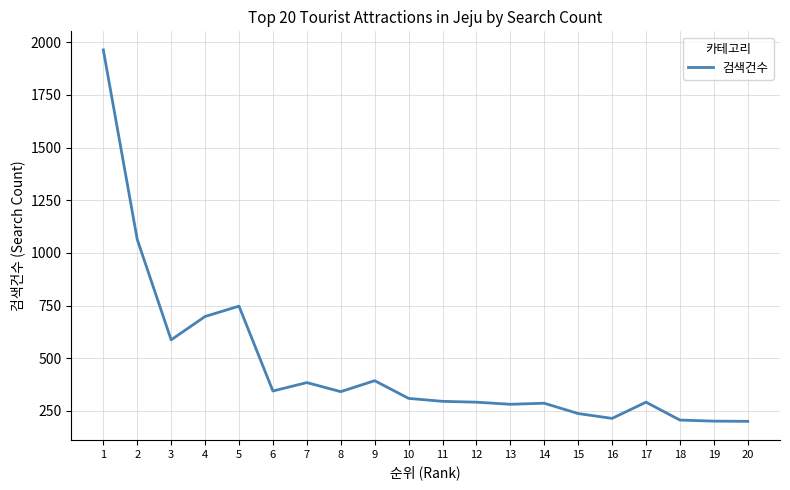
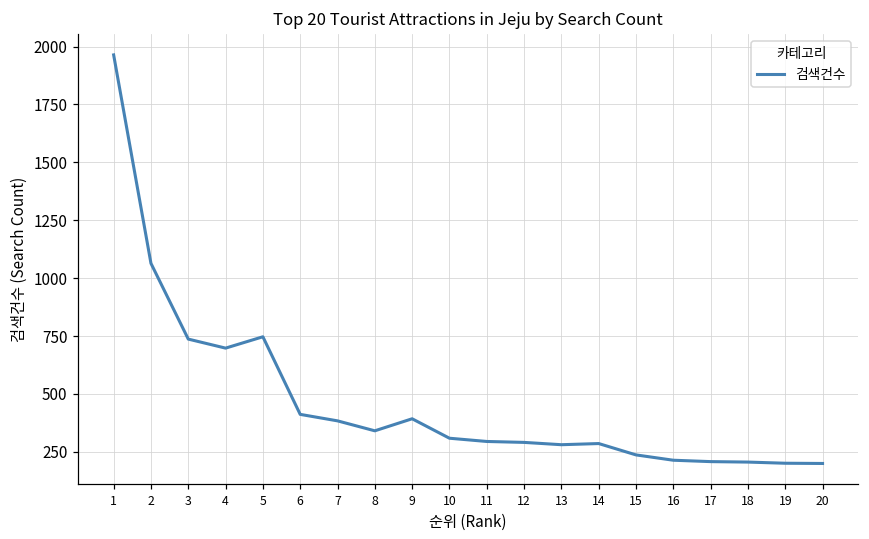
3: 590 -> 740
6: 340 -> 410
17: 290 -> 210
